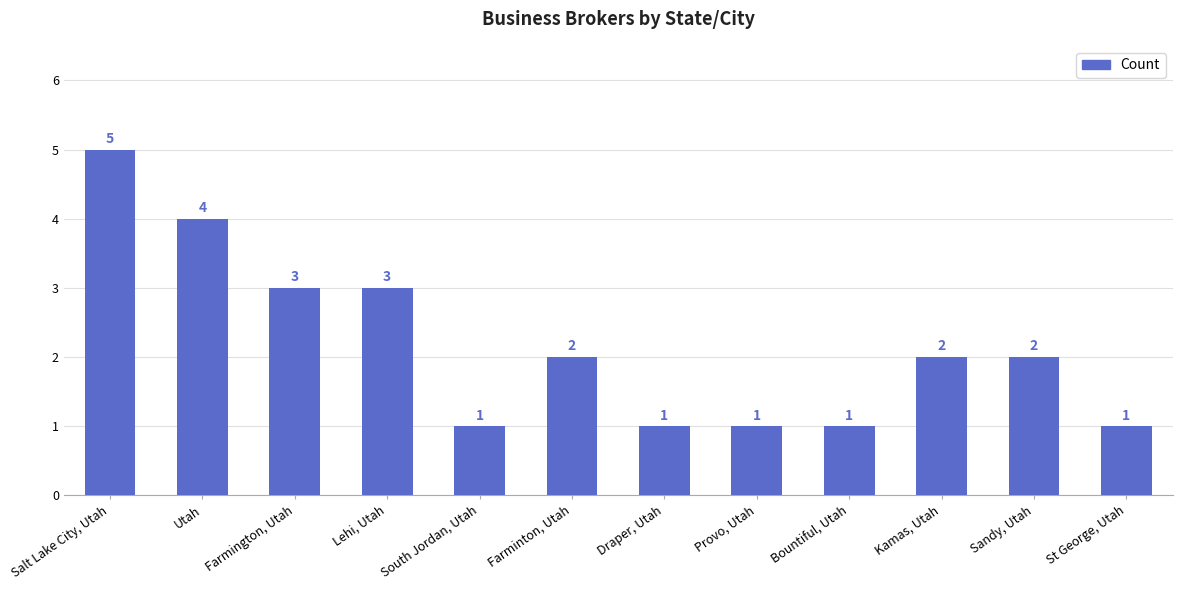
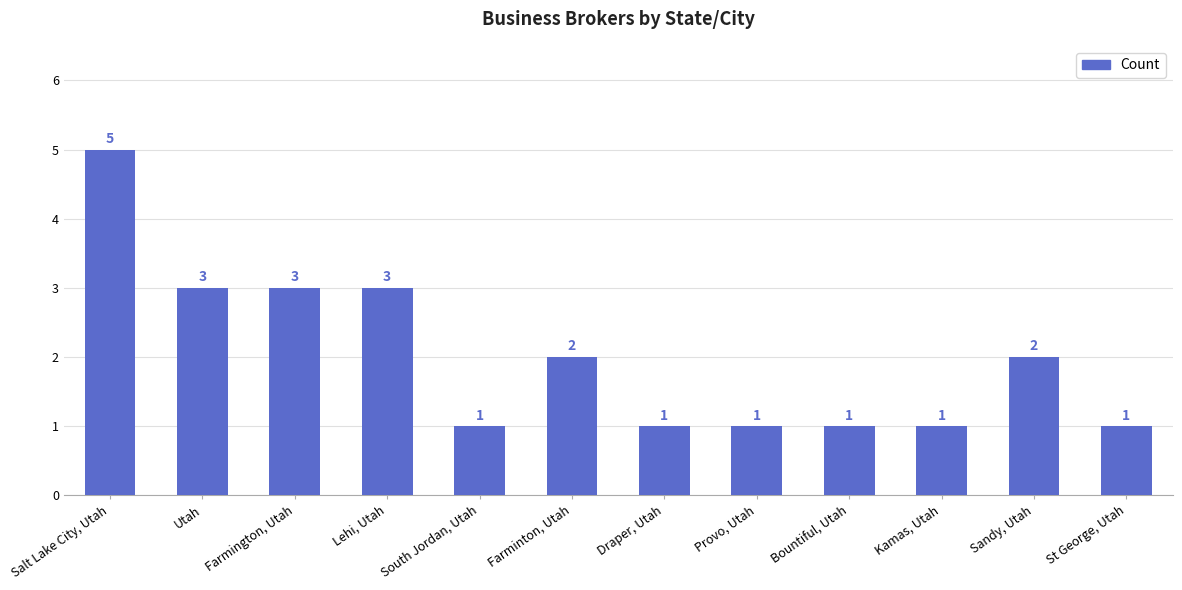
Utah: 4 -> 3
Kamas, Utah: 2 -> 1
